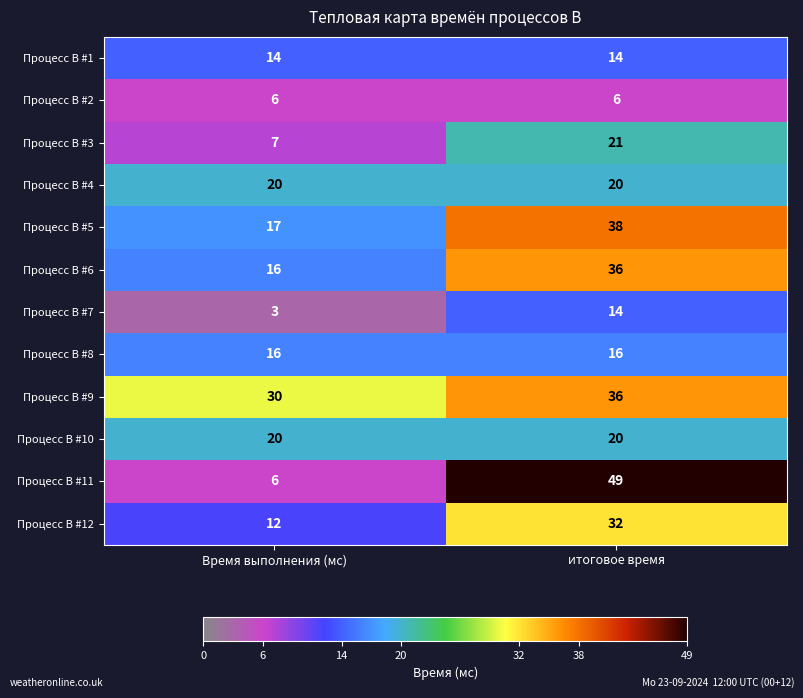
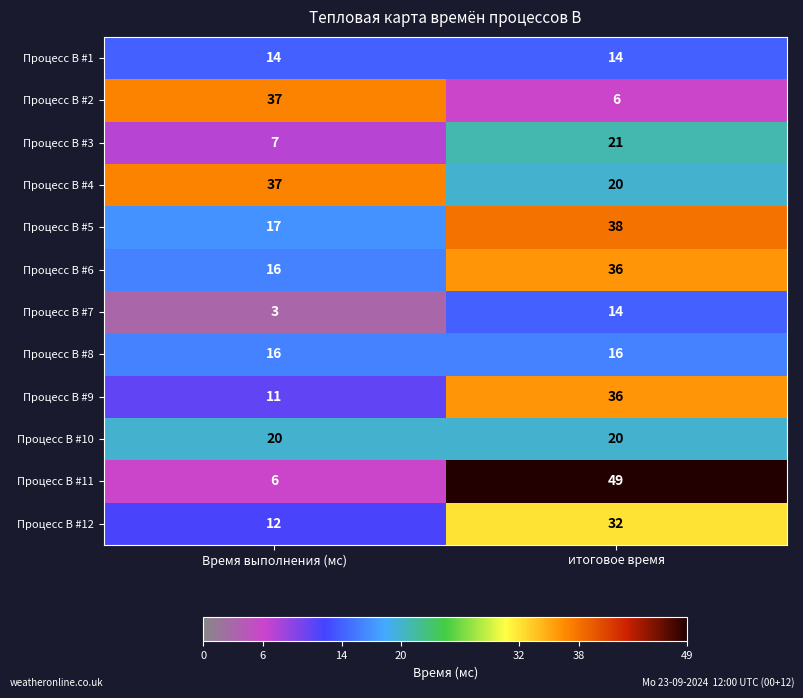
Процесс B #2, Время выполнения (мс): 6 -> 37
Процесс B #4, Время выполнения (мс): 20 -> 37
Процесс B #9, Время выполнения (мс): 30 -> 11
